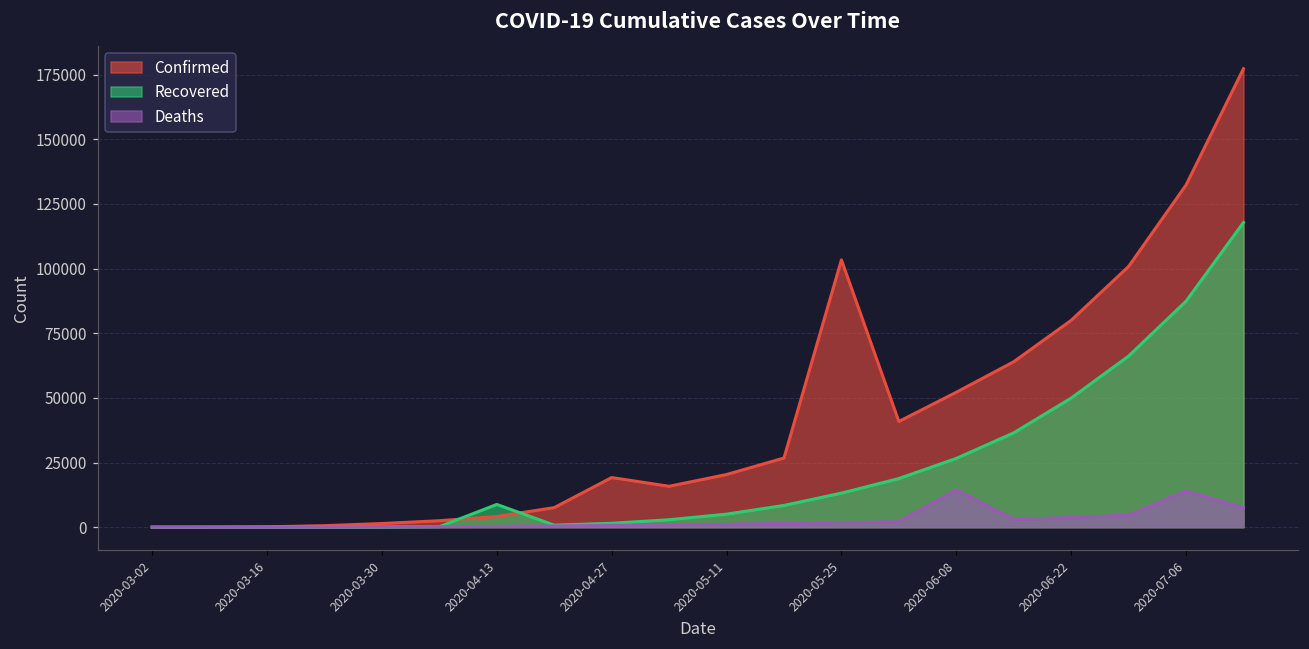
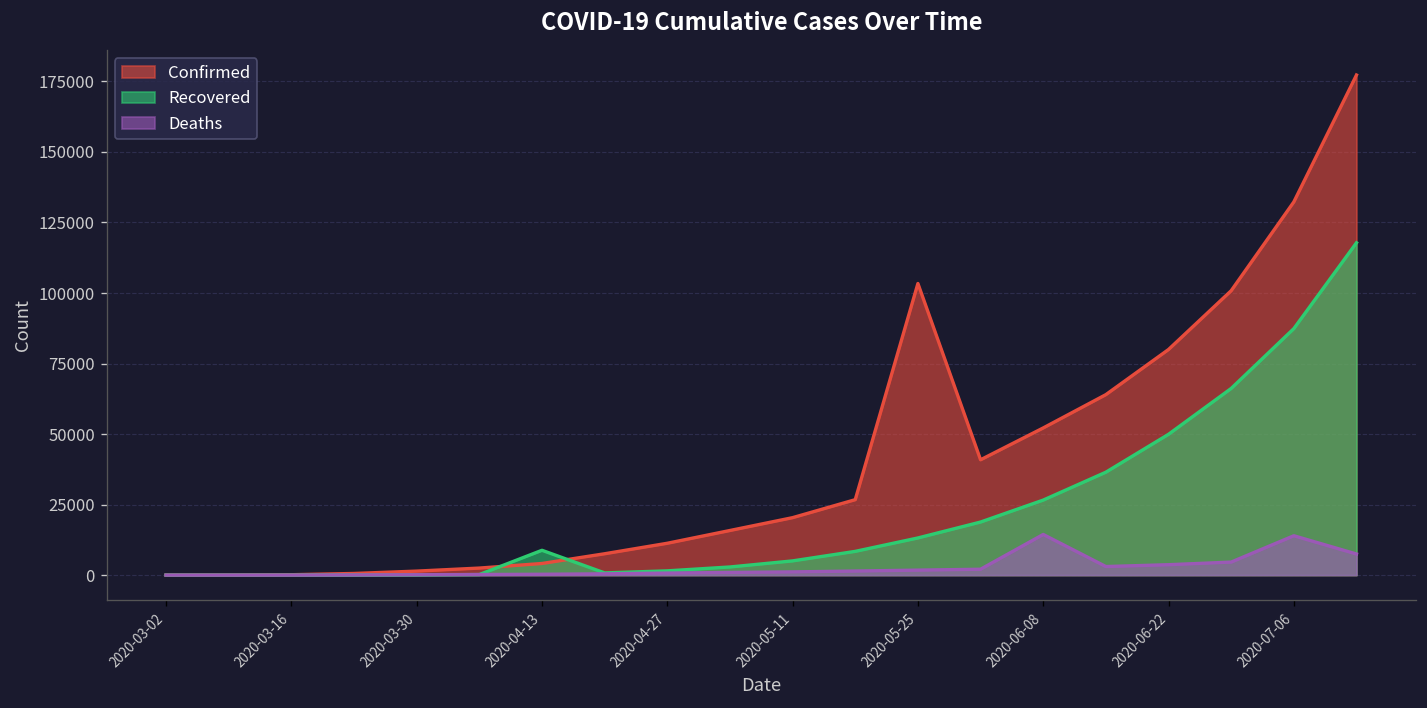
Confirmed, 2020-04-27: 19000 -> 11000
